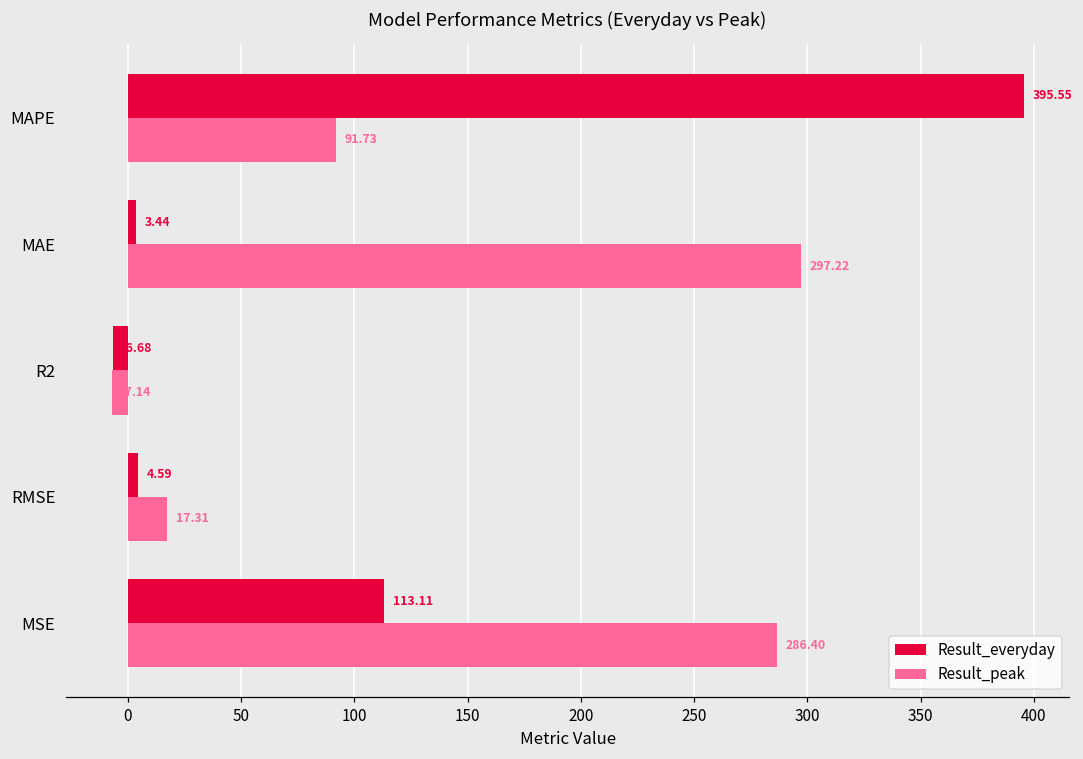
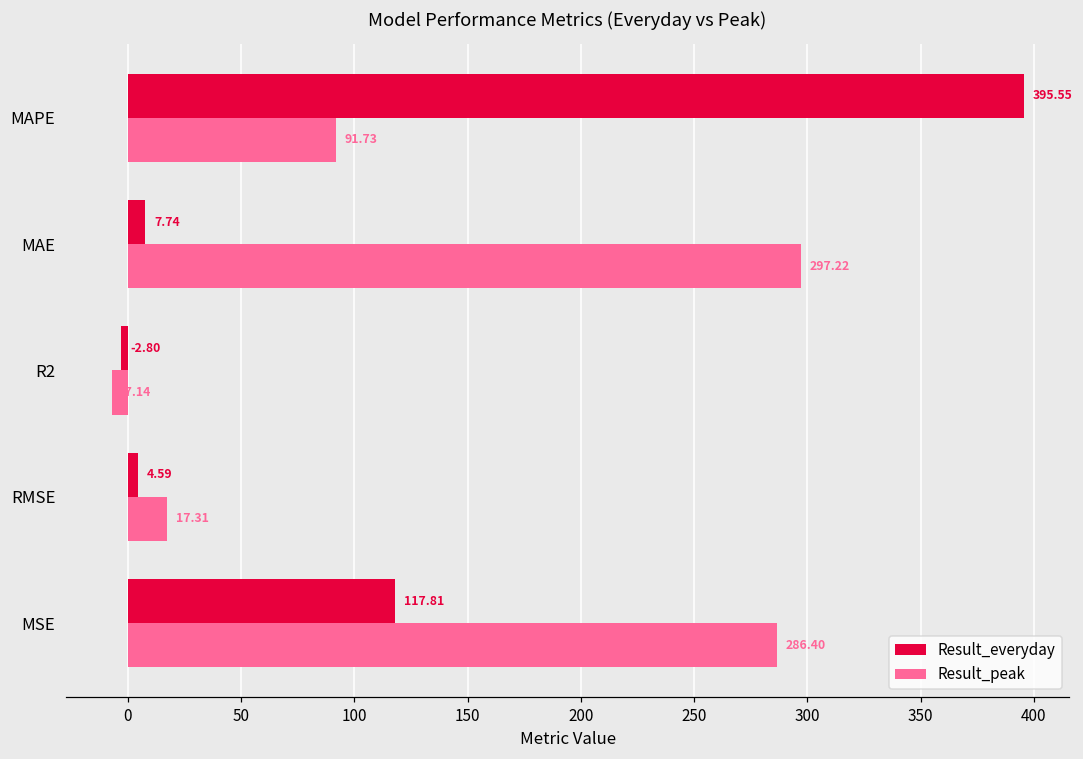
Result_everyday, MAE: 3.44 -> 7.74
Result_everyday, R2: -6.68 -> -2.80
Result_everyday, MSE: 113.11 -> 117.81
